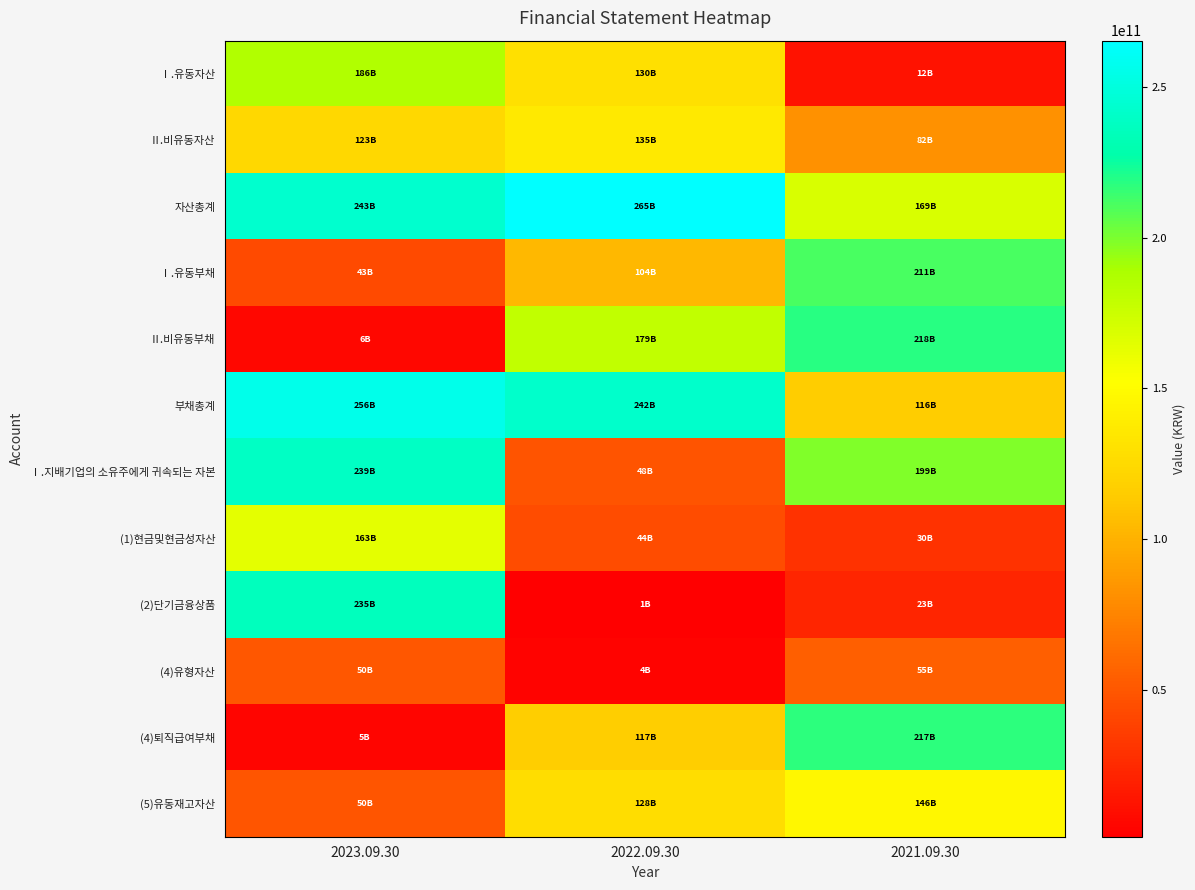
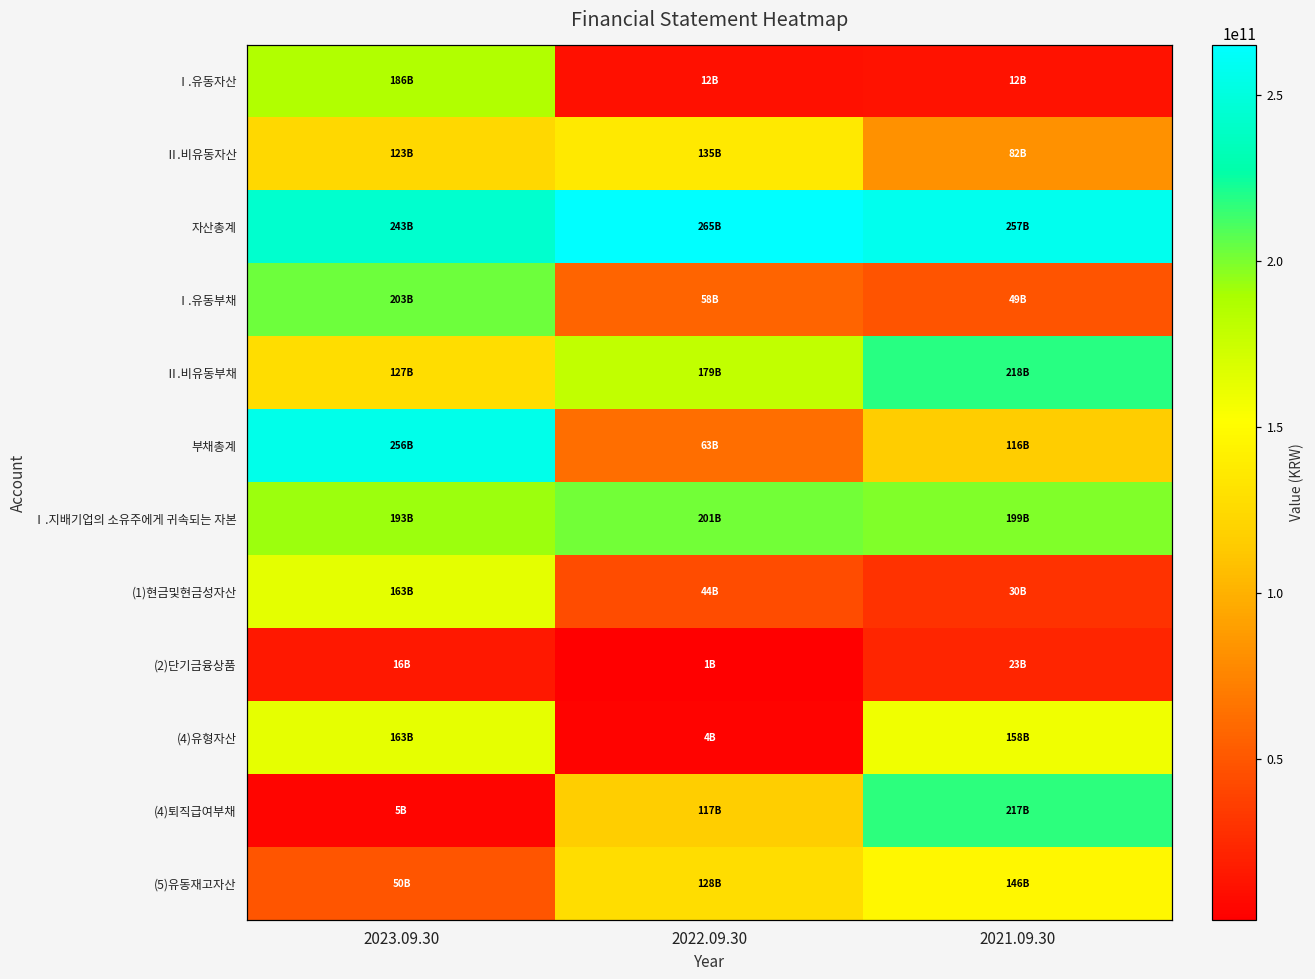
Ⅰ.유동자산, 2022.09.30: 130B -> 12B
자산총계, 2021.09.30: 169B -> 257B
Ⅰ.유동부채, 2023.09.30: 43B -> 203B
Ⅰ.유동부채, 2022.09.30: 104B -> 58B
Ⅰ.유동부채, 2021.09.30: 211B -> 49B
Ⅱ.비유동부채, 2023.09.30: 6B -> 127B
부채총계, 2022.09.30: 242B -> 63B
Ⅰ.지배기업의 소유주에게 귀속되는 자본, 2023.09.30: 239B -> 193B
Ⅰ.지배기업의 소유주에게 귀속되는 자본, 2022.09.30: 48B -> 201B
(2)단기금융상품, 2023.09.30: 235B -> 16B
(4)유형자산, 2023.09.30: 50B -> 163B
(4)유형자산, 2021.09.30: 55B -> 158B
